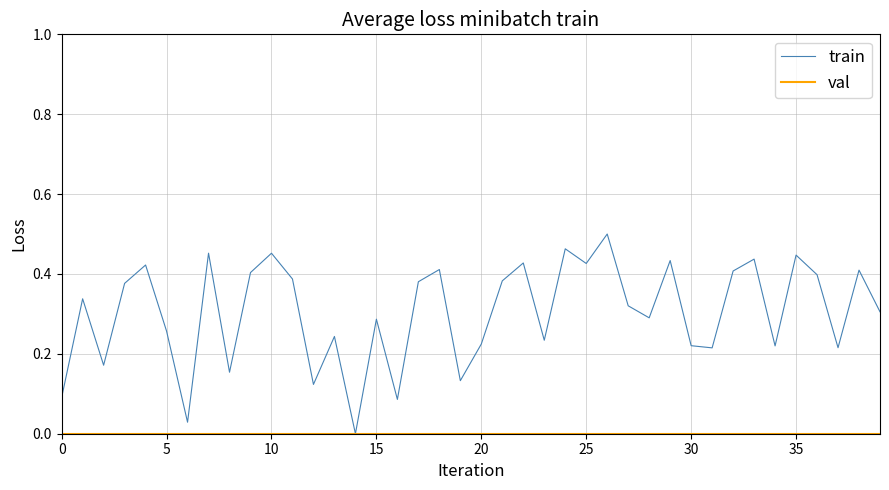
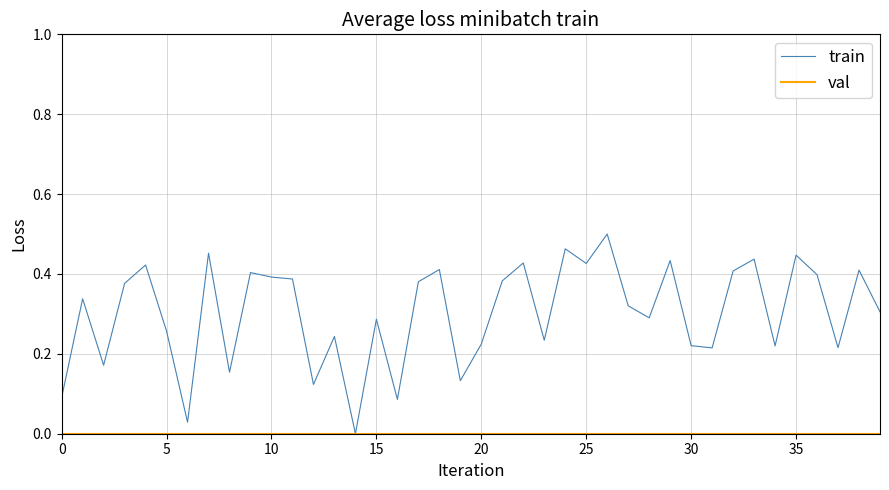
train, 10: 0.45 -> 0.39
